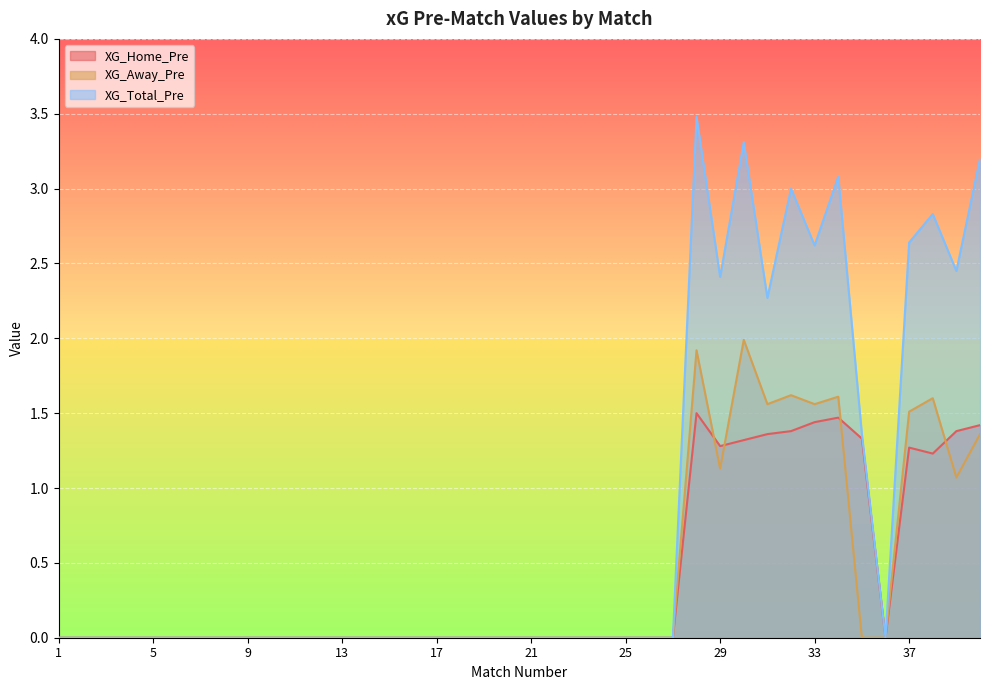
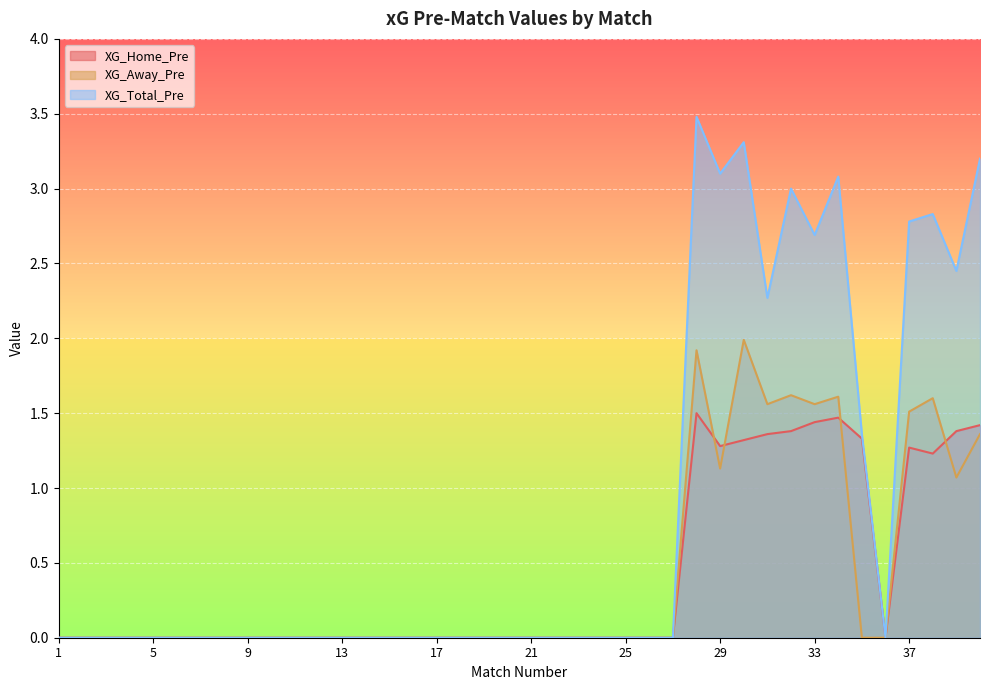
XG_Total_Pre, 29: 2.41 -> 3.10
XG_Total_Pre, 33: 2.62 -> 2.69
XG_Total_Pre, 37: 2.64 -> 2.78
